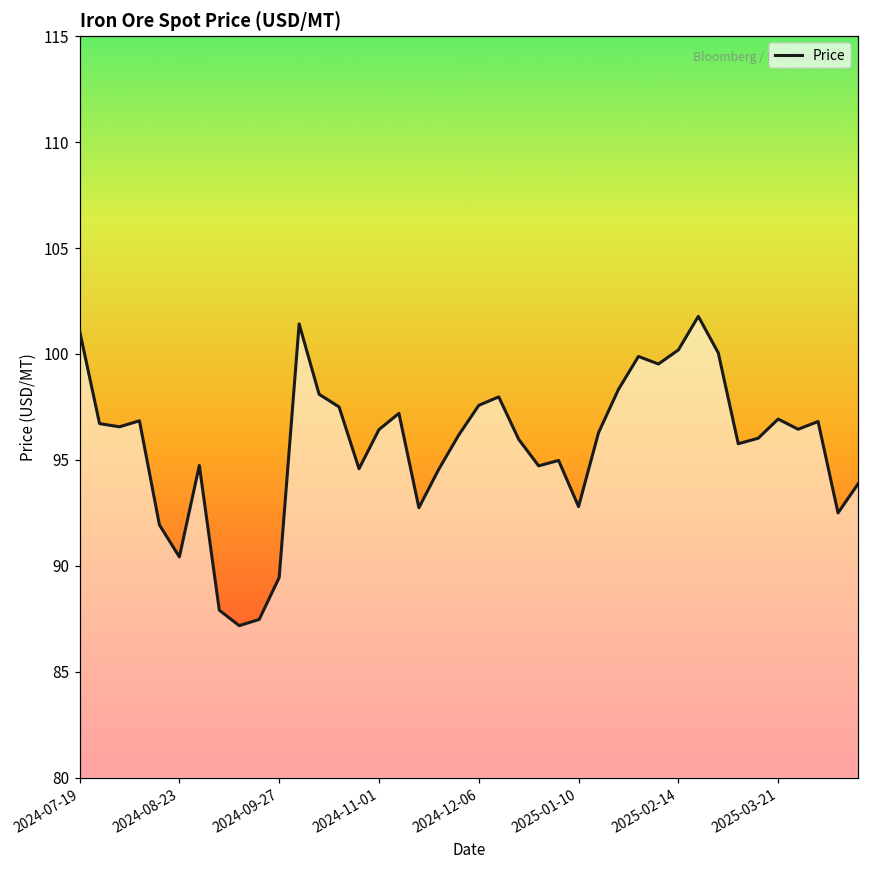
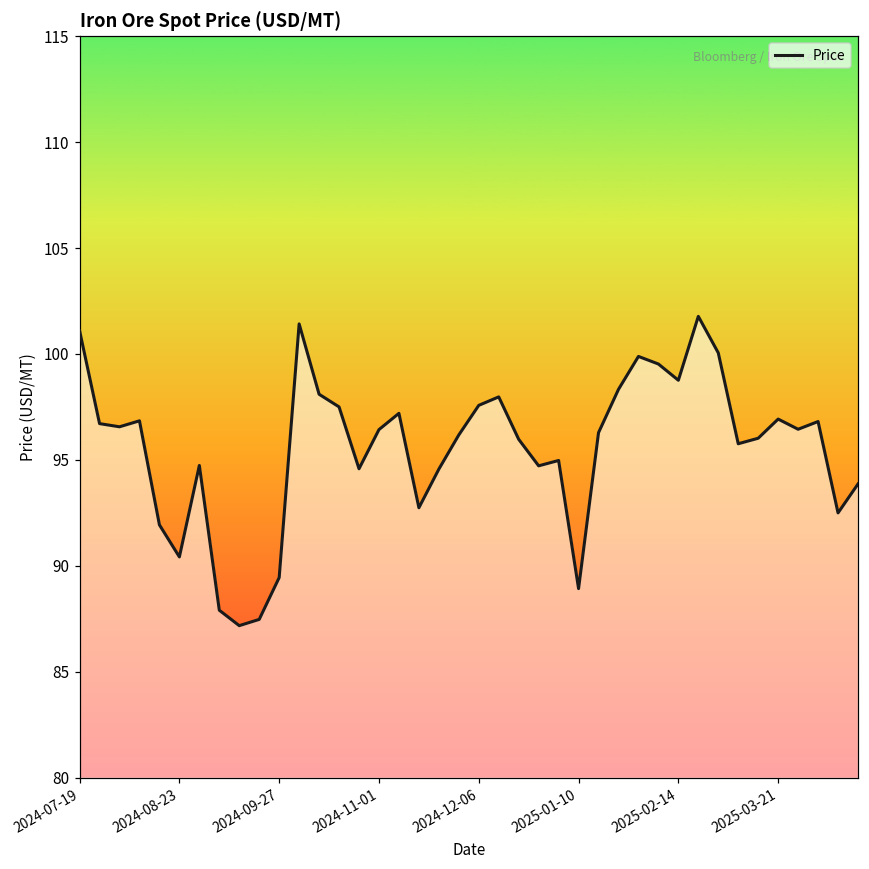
2025-01-10: 92.8 -> 88.9
2025-02-14: 100.2 -> 98.8
